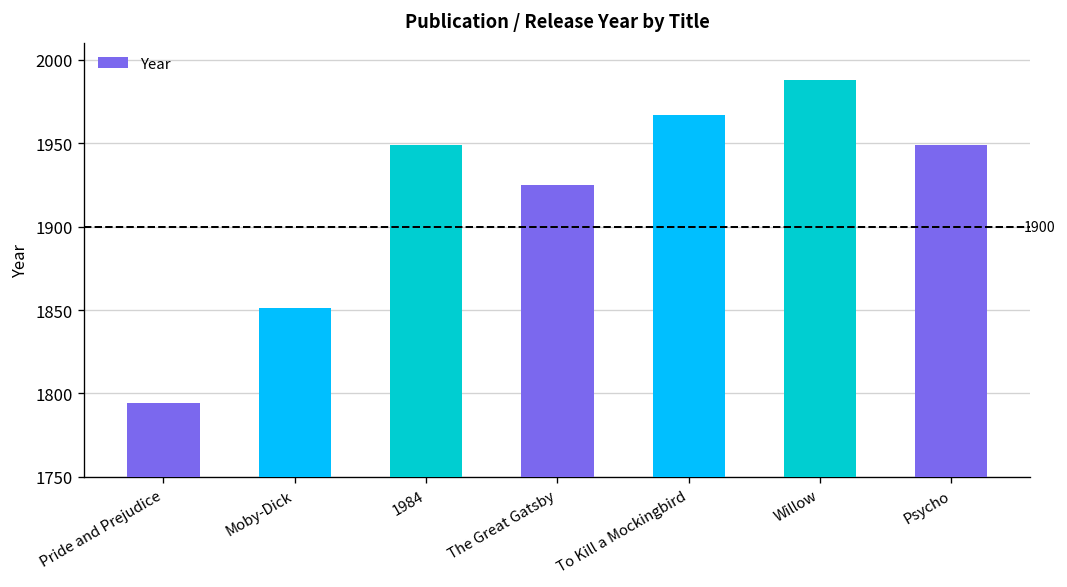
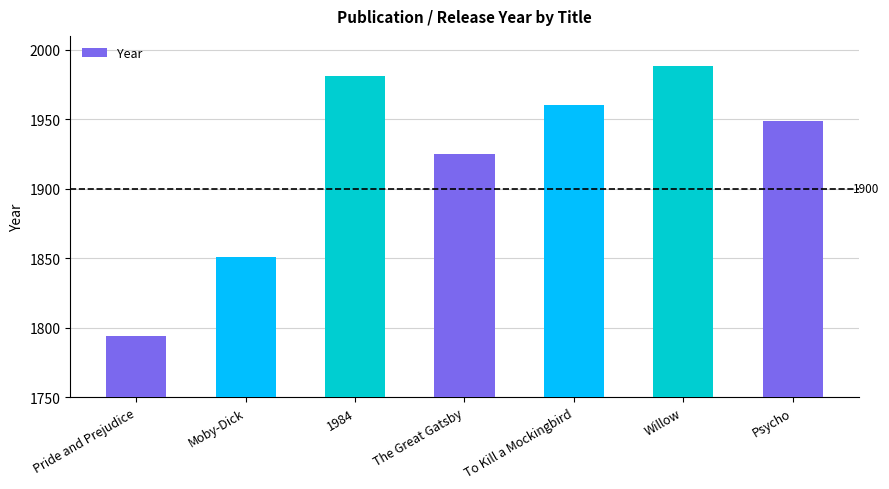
1984: 1949 -> 1981
To Kill a Mockingbird: 1967 -> 1960
